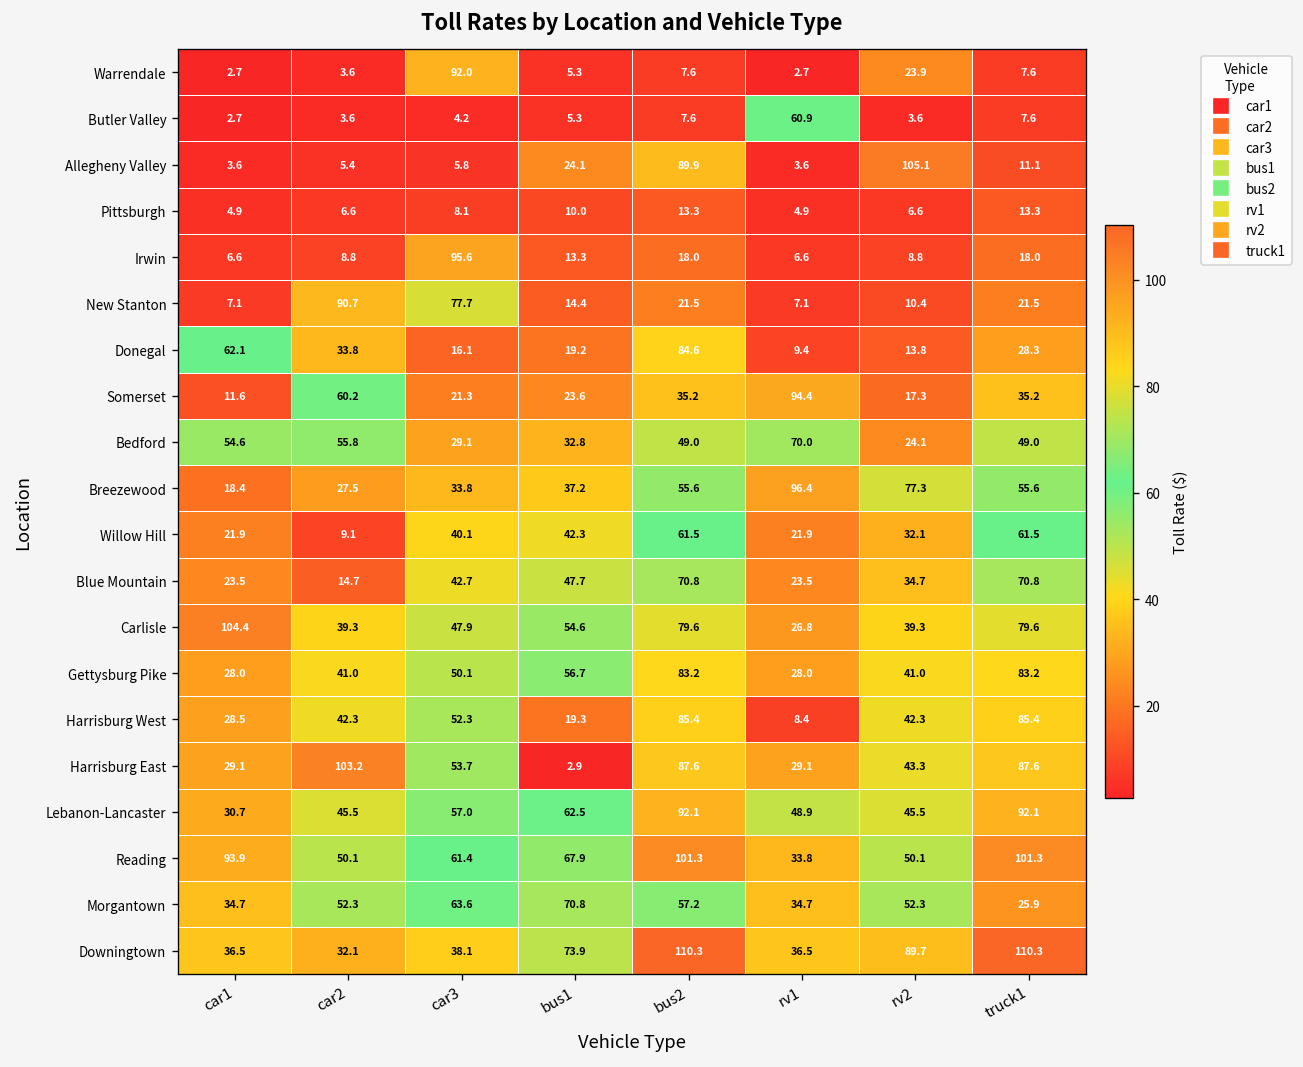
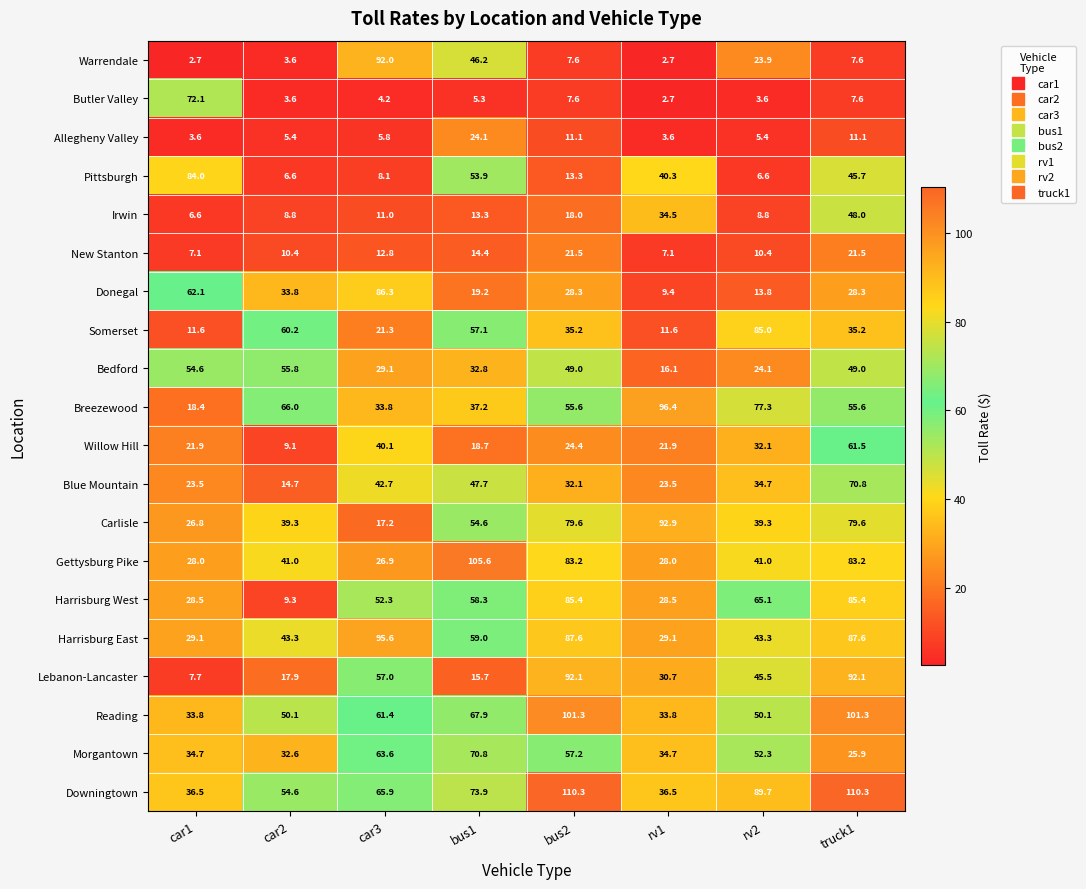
Warrendale, bus1: 5.3 -> 46.2
Butler Valley, car1: 2.7 -> 72.1
Butler Valley, rv1: 60.9 -> 2.7
Allegheny Valley, bus2: 89.9 -> 11.1
Allegheny Valley, rv2: 105.1 -> 5.4
Pittsburgh, car1: 4.9 -> 84.0
Pittsburgh, bus1: 10.0 -> 53.9
Pittsburgh, rv1: 4.9 -> 40.3
Pittsburgh, truck1: 13.3 -> 45.7
Irwin, car3: 95.6 -> 11.0
Irwin, rv1: 6.6 -> 34.5
Irwin, truck1: 18.0 -> 48.0
New Stanton, car2: 90.7 -> 10.4
New Stanton, car3: 77.7 -> 12.8
Donegal, car3: 16.1 -> 86.3
Donegal, bus2: 84.6 -> 28.3
Somerset, bus1: 23.6 -> 57.1
Somerset, rv1: 94.4 -> 11.6
Somerset, rv2: 17.3 -> 85.0
Bedford, rv1: 70.0 -> 16.1
Breezewood, car2: 27.5 -> 66.0
Willow Hill, bus1: 42.3 -> 18.7
Willow Hill, bus2: 61.5 -> 24.4
Blue Mountain, bus2: 70.8 -> 32.1
Carlisle, car1: 104.4 -> 26.8
Carlisle, car3: 47.9 -> 17.2
Carlisle, rv1: 26.8 -> 92.9
Gettysburg Pike, car3: 50.1 -> 26.9
Gettysburg Pike, bus1: 56.7 -> 105.6
Harrisburg West, car2: 42.3 -> 9.3
Harrisburg West, bus1: 19.3 -> 58.3
Harrisburg West, rv1: 8.4 -> 28.5
Harrisburg West, rv2: 42.3 -> 65.1
Harrisburg East, car2: 103.2 -> 43.3
Harrisburg East, car3: 53.7 -> 95.6
Harrisburg East, bus1: 2.9 -> 59.0
Lebanon-Lancaster, car1: 30.7 -> 7.7
Lebanon-Lancaster, car2: 45.5 -> 17.9
Lebanon-Lancaster, bus1: 62.5 -> 15.7
Lebanon-Lancaster, rv1: 48.9 -> 30.7
Reading, car1: 93.9 -> 33.8
Morgantown, car2: 52.3 -> 32.6
Downingtown, car2: 32.1 -> 54.6
Downingtown, car3: 38.1 -> 65.9
